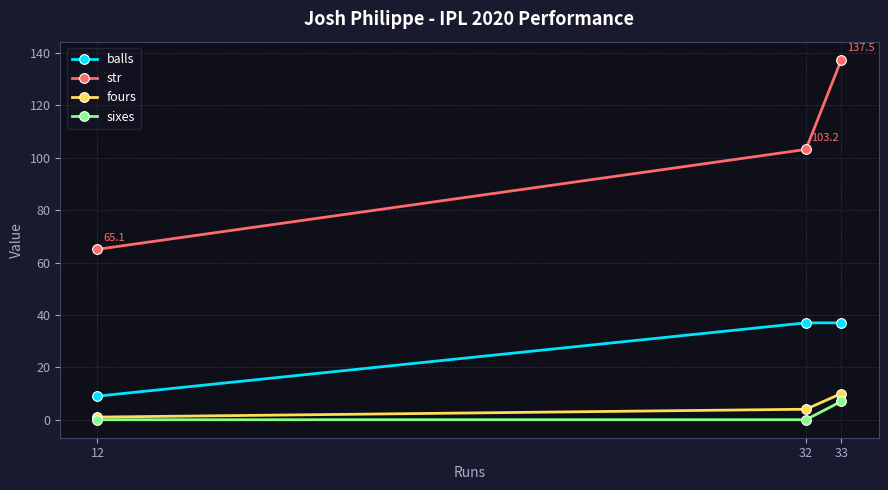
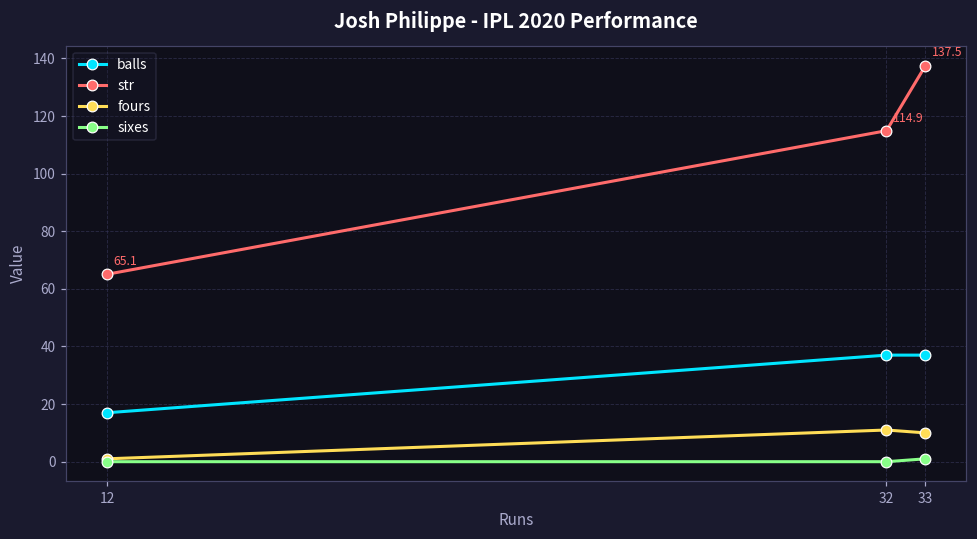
balls, 12: 9 -> 17
str, 32: 103.2 -> 114.9
fours, 32: 4 -> 11
sixes, 33: 7 -> 1
